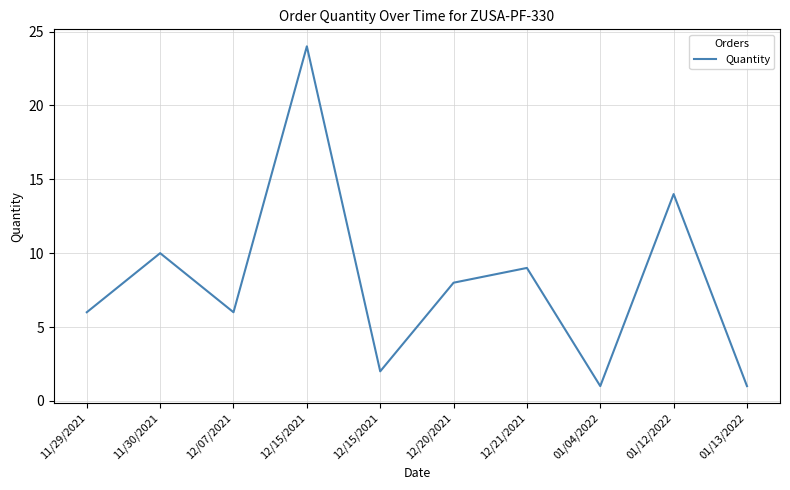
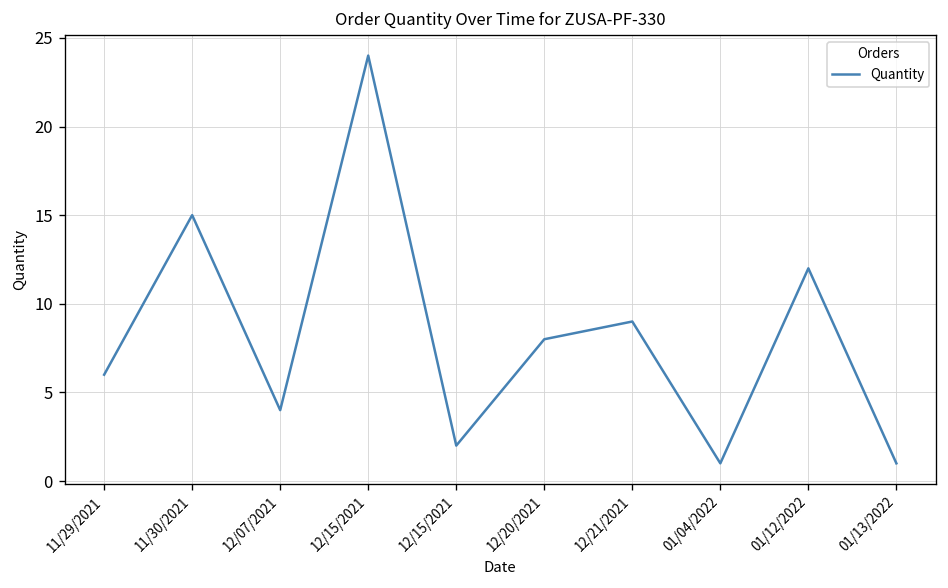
11/30/2021: 10 -> 15
12/07/2021: 6 -> 4
01/12/2022: 14 -> 12
